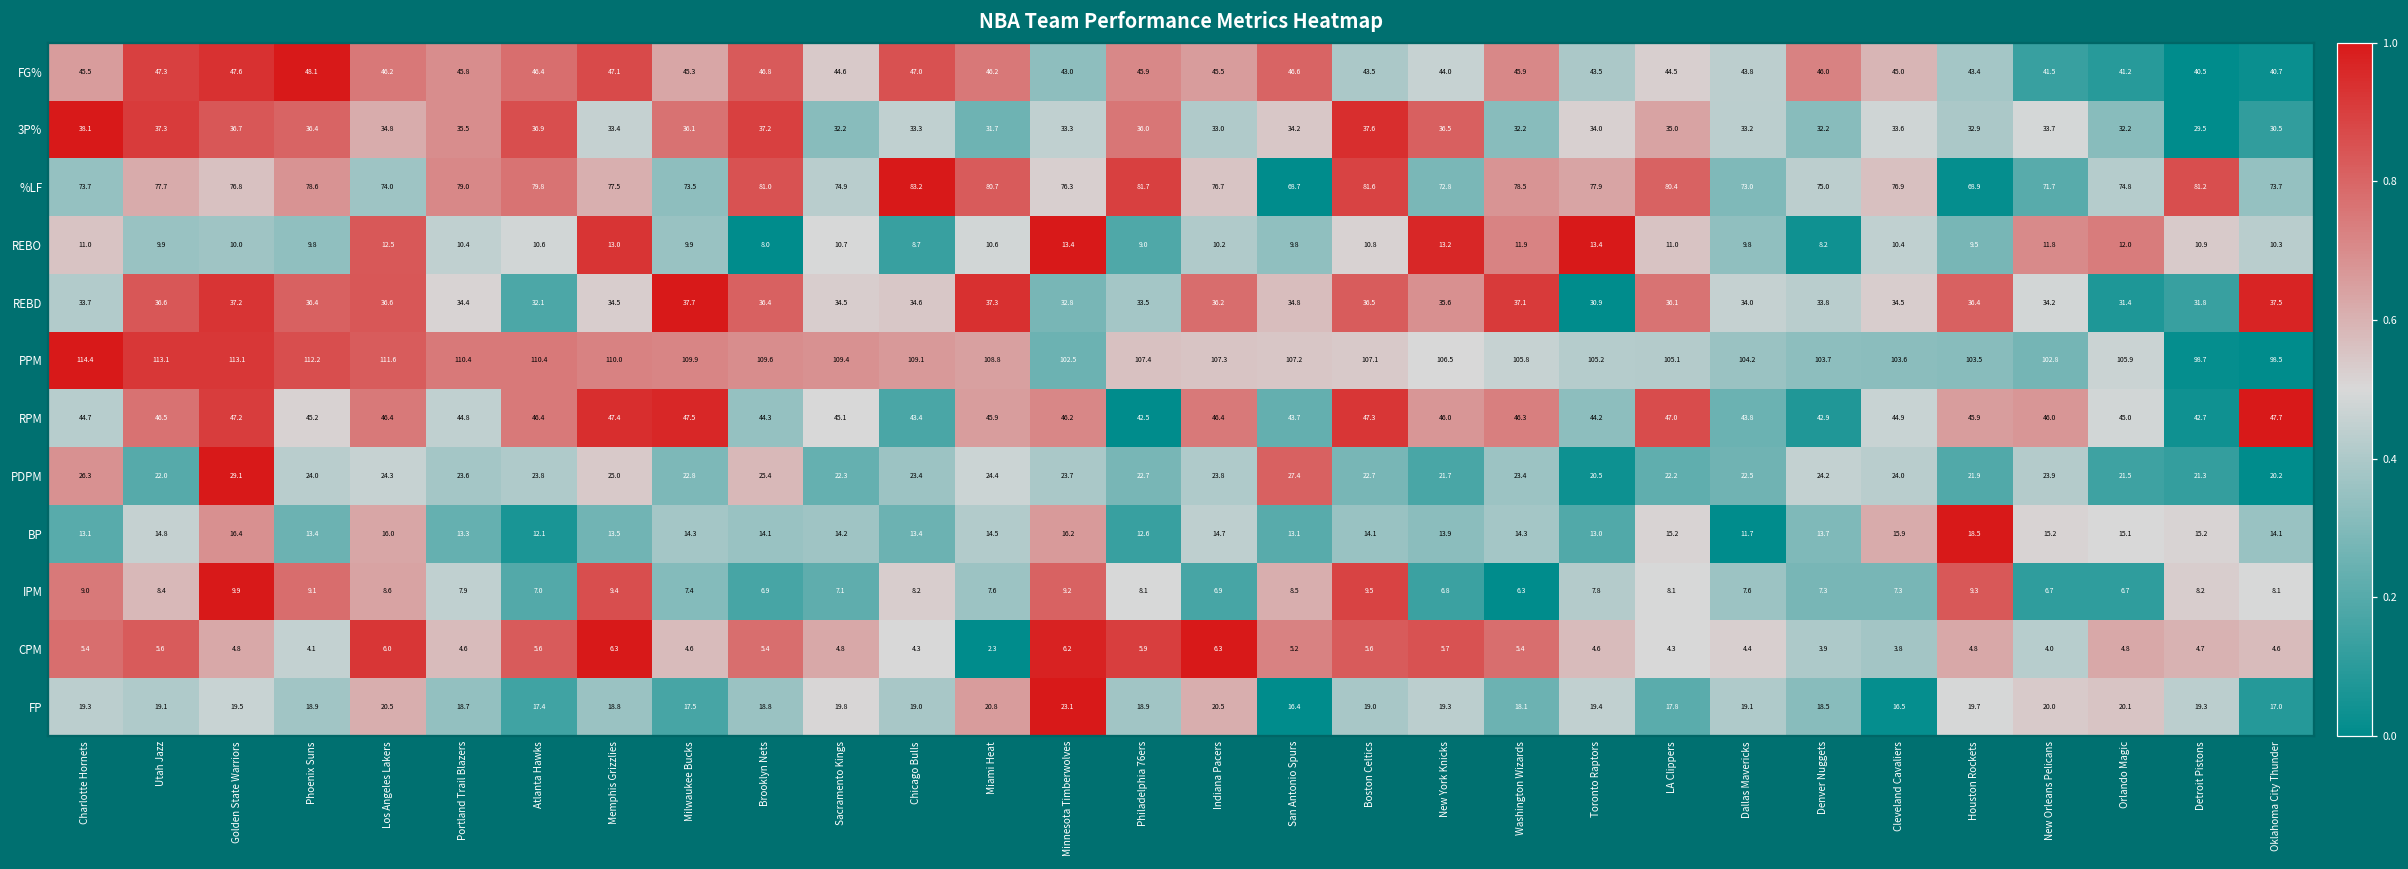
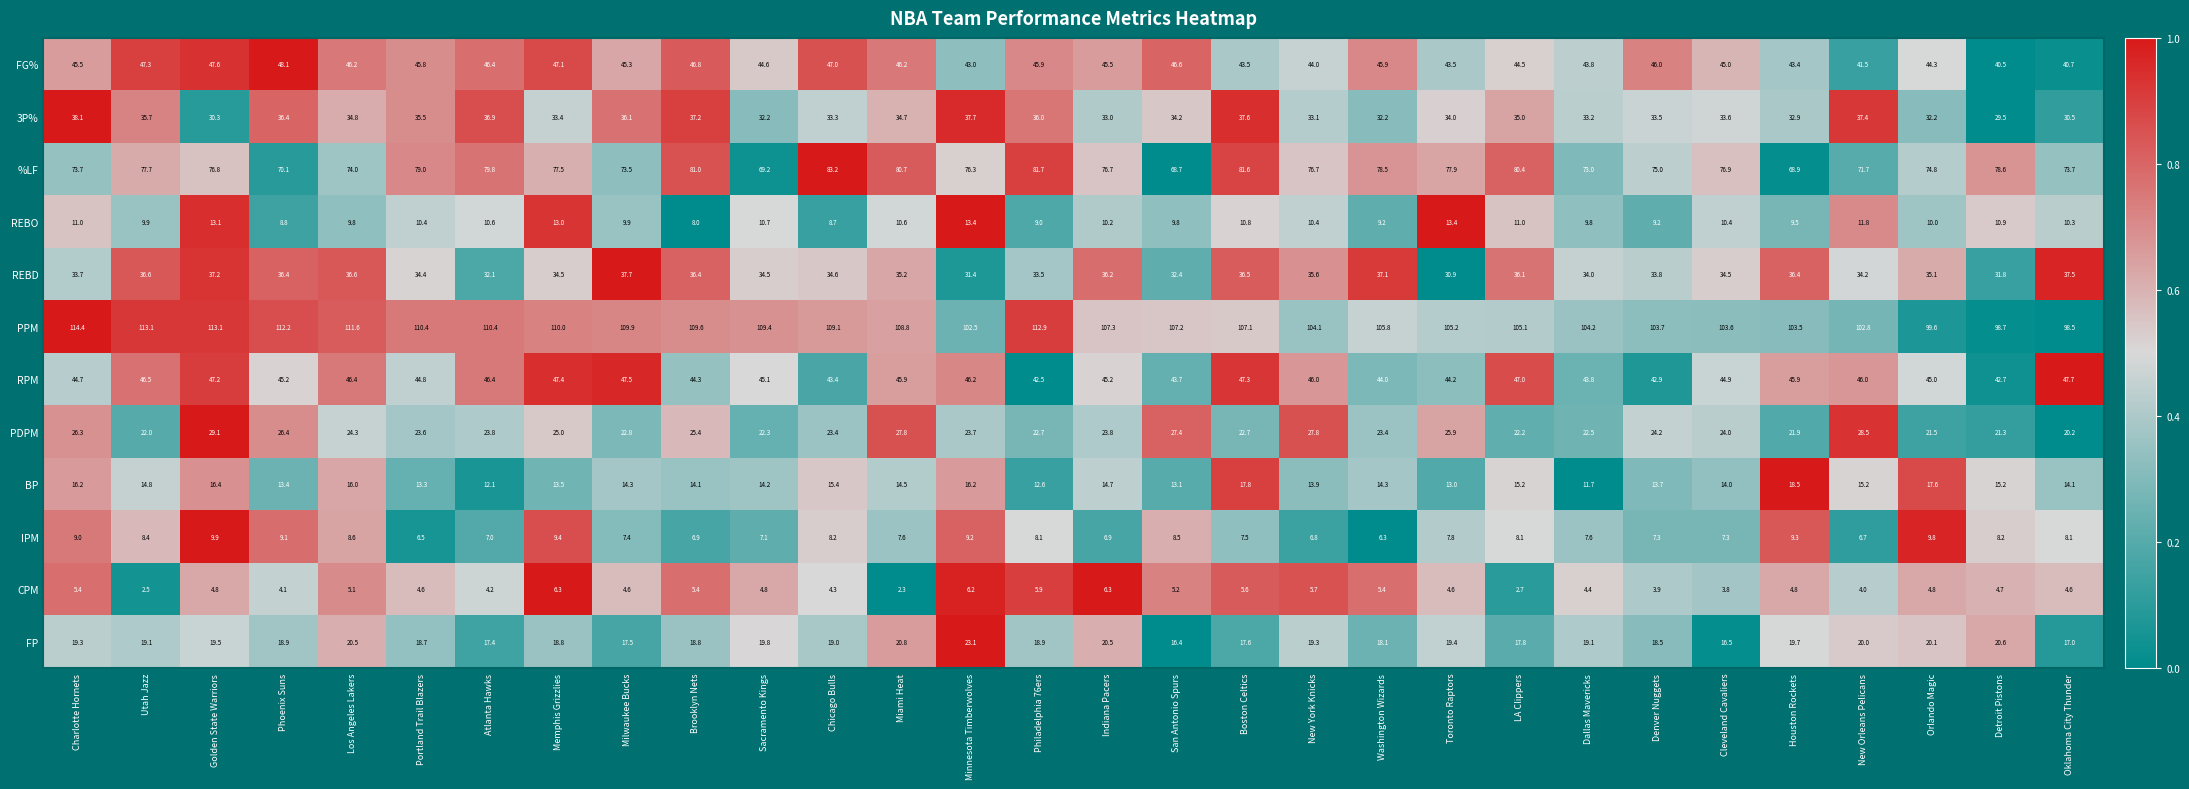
FG%, Orlando Magic: 41.2 -> 44.3
3P%, Utah Jazz: 37.3 -> 35.7
3P%, Golden State Warriors: 36.7 -> 30.3
3P%, Miami Heat: 31.7 -> 34.7
3P%, Minnesota Timberwolves: 33.3 -> 37.7
3P%, New York Knicks: 36.5 -> 33.1
3P%, Denver Nuggets: 32.2 -> 33.5
3P%, New Orleans Pelicans: 33.7 -> 37.4
%LF, Phoenix Suns: 78.6 -> 70.1
%LF, Sacramento Kings: 74.9 -> 69.2
%LF, New York Knicks: 72.8 -> 76.7
%LF, Detroit Pistons: 81.2 -> 78.6
REBO, Golden State Warriors: 10.0 -> 13.1
REBO, Phoenix Suns: 9.8 -> 8.8
REBO, Los Angeles Lakers: 12.5 -> 9.8
REBO, New York Knicks: 13.2 -> 10.4
REBO, Washington Wizards: 11.9 -> 9.2
REBO, Denver Nuggets: 8.2 -> 9.2
REBO, Orlando Magic: 12.0 -> 10.0
REBD, Miami Heat: 37.3 -> 35.2
REBD, Minnesota Timberwolves: 32.8 -> 31.4
REBD, San Antonio Spurs: 34.8 -> 32.4
REBD, Orlando Magic: 31.4 -> 35.1
PPM, Philadelphia 76ers: 107.4 -> 112.9
PPM, New York Knicks: 106.5 -> 104.1
PPM, Orlando Magic: 105.9 -> 99.6
RPM, Indiana Pacers: 46.4 -> 45.2
RPM, Washington Wizards: 46.3 -> 44.0
PDPM, Phoenix Suns: 24.0 -> 26.4
PDPM, Miami Heat: 24.4 -> 27.8
PDPM, New York Knicks: 21.7 -> 27.8
PDPM, Toronto Raptors: 20.5 -> 25.9
PDPM, New Orleans Pelicans: 23.9 -> 28.5
BP, Charlotte Hornets: 13.1 -> 16.2
BP, Chicago Bulls: 13.4 -> 15.4
BP, Boston Celtics: 14.1 -> 17.8
BP, Cleveland Cavaliers: 15.9 -> 14.0
BP, Orlando Magic: 15.1 -> 17.6
IPM, Portland Trail Blazers: 7.9 -> 6.5
IPM, Boston Celtics: 9.5 -> 7.5
IPM, Orlando Magic: 6.7 -> 9.8
CPM, Utah Jazz: 5.6 -> 2.5
CPM, Los Angeles Lakers: 6.0 -> 5.1
CPM, Atlanta Hawks: 5.6 -> 4.2
CPM, LA Clippers: 4.3 -> 2.7
FP, Boston Celtics: 19.0 -> 17.6
FP, Detroit Pistons: 19.3 -> 20.6
